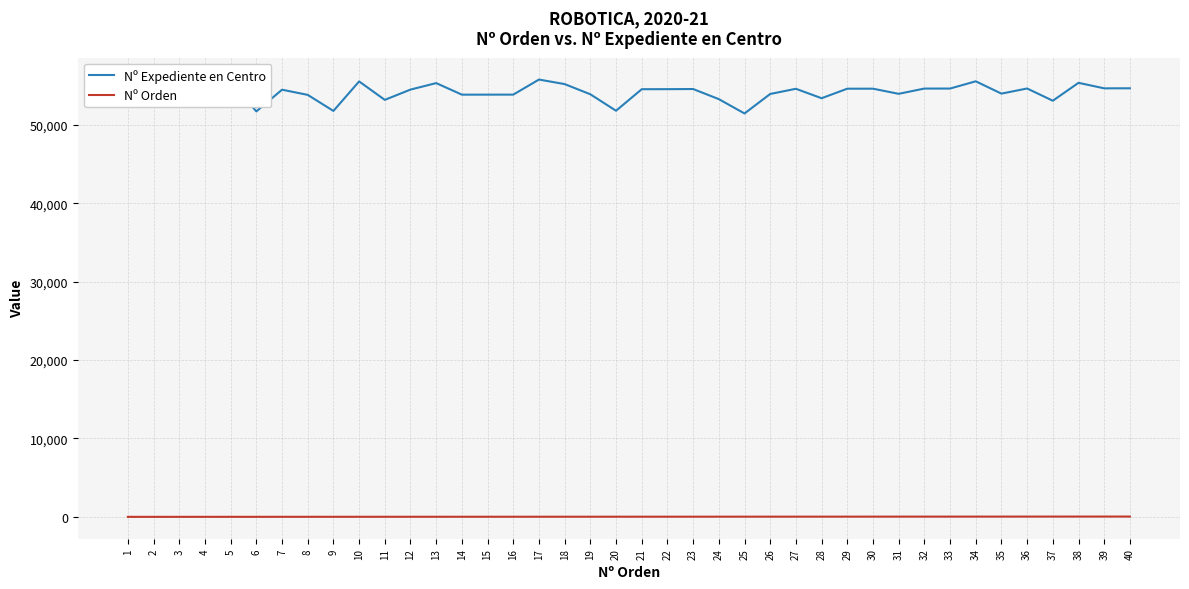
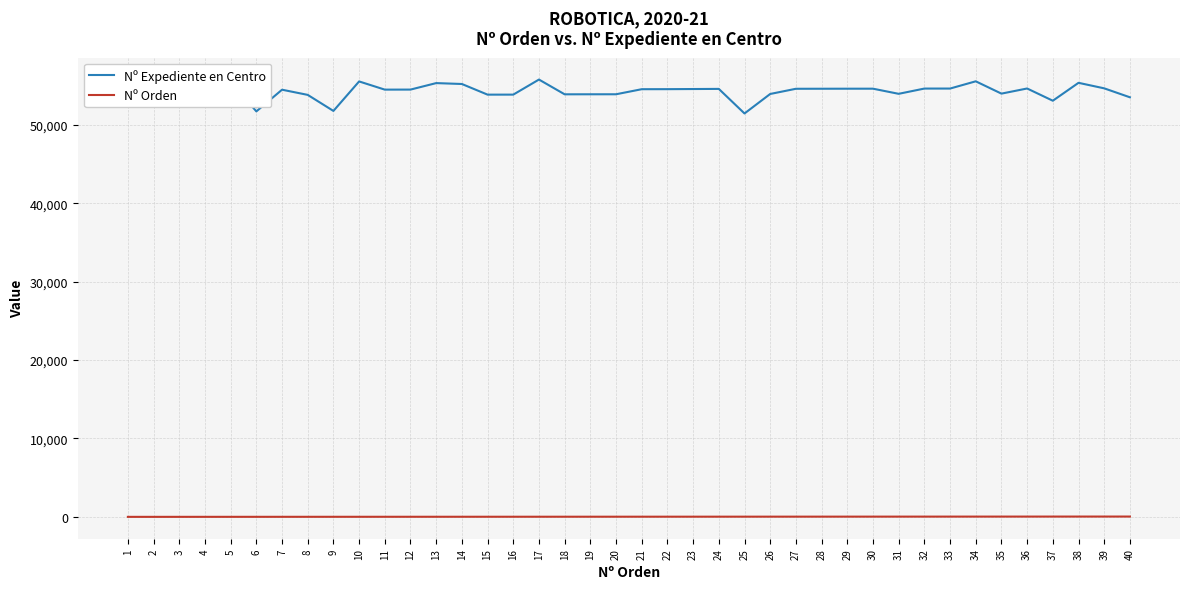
Nº Expediente en Centro, 11: 53,000 -> 55,000
Nº Expediente en Centro, 14: 54,000 -> 55,000
Nº Expediente en Centro, 18: 55,000 -> 54,000
Nº Expediente en Centro, 20: 52,000 -> 54,000
Nº Expediente en Centro, 24: 53,000 -> 55,000
Nº Expediente en Centro, 28: 53,000 -> 55,000
Nº Expediente en Centro, 40: 55,000 -> 54,000
